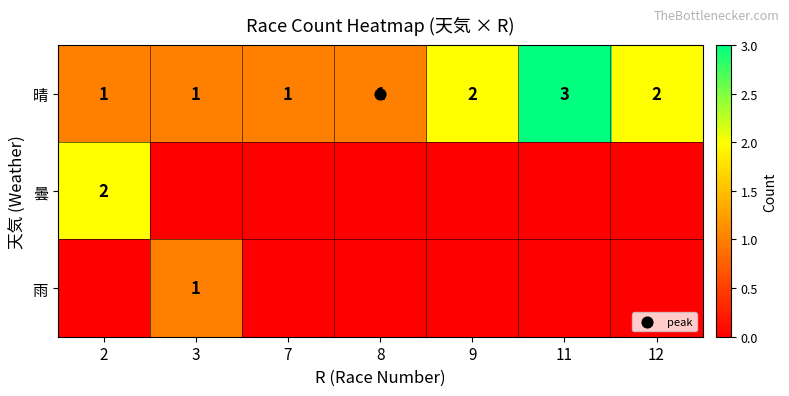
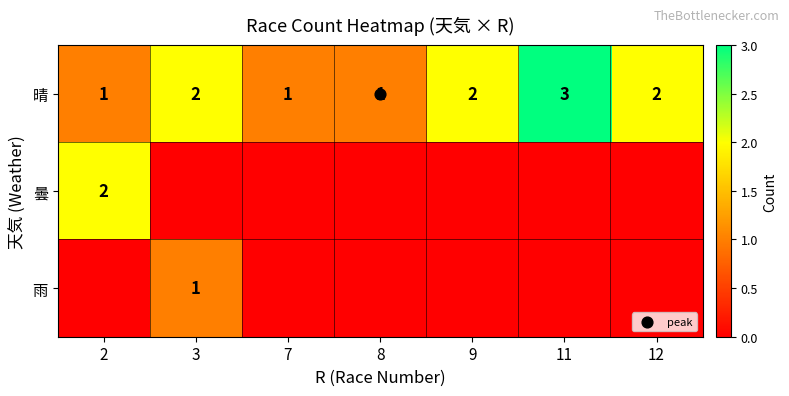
晴, 3: 1 -> 2
